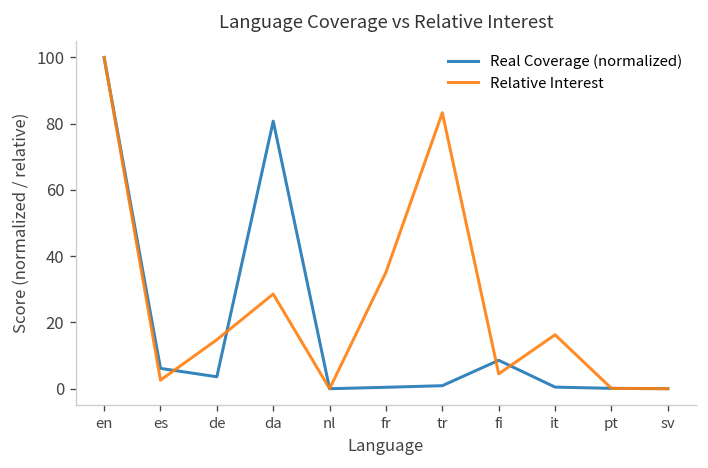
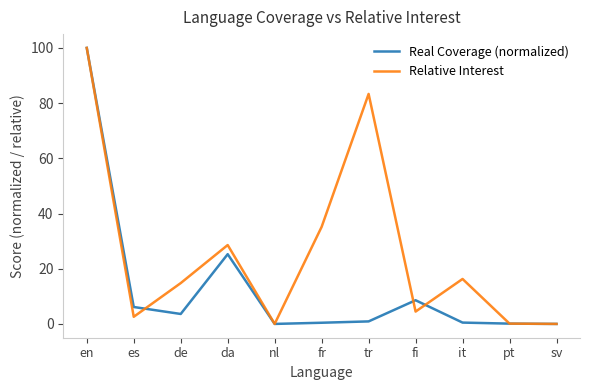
Real Coverage (normalized), da: 81 -> 25
